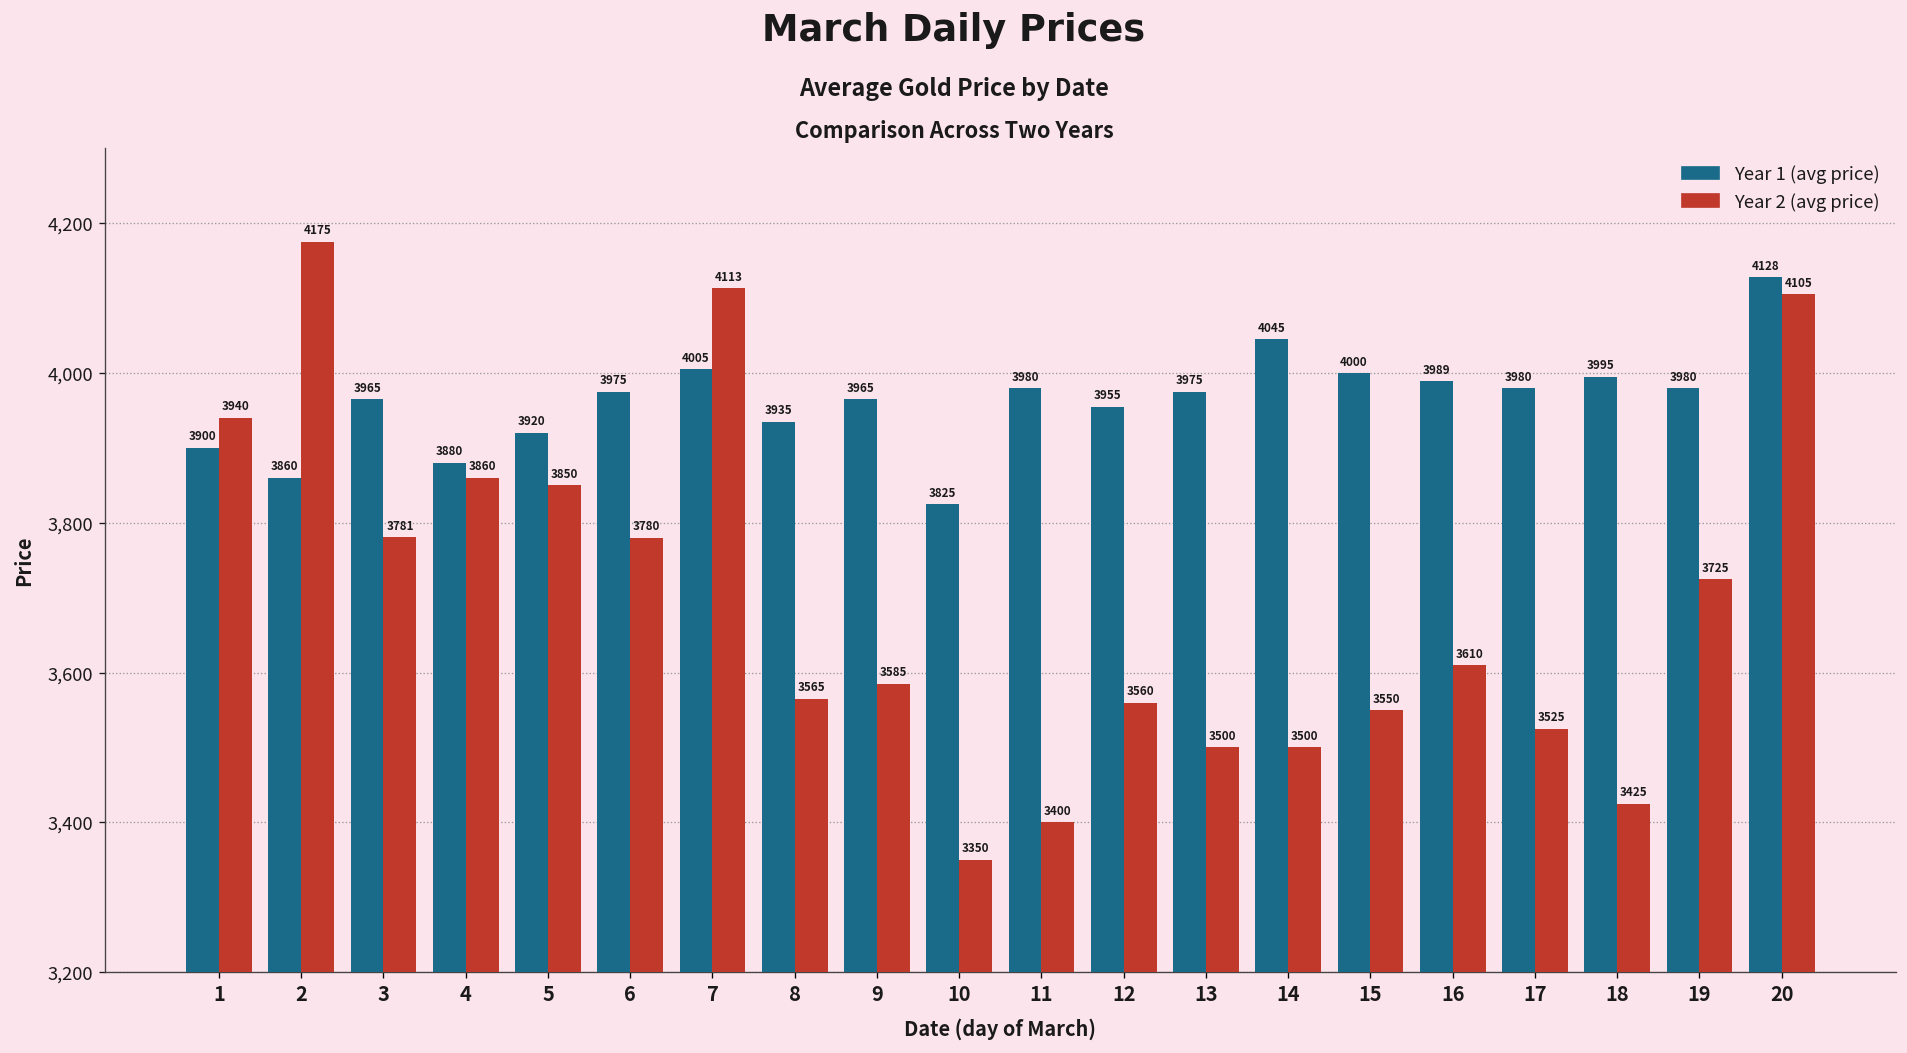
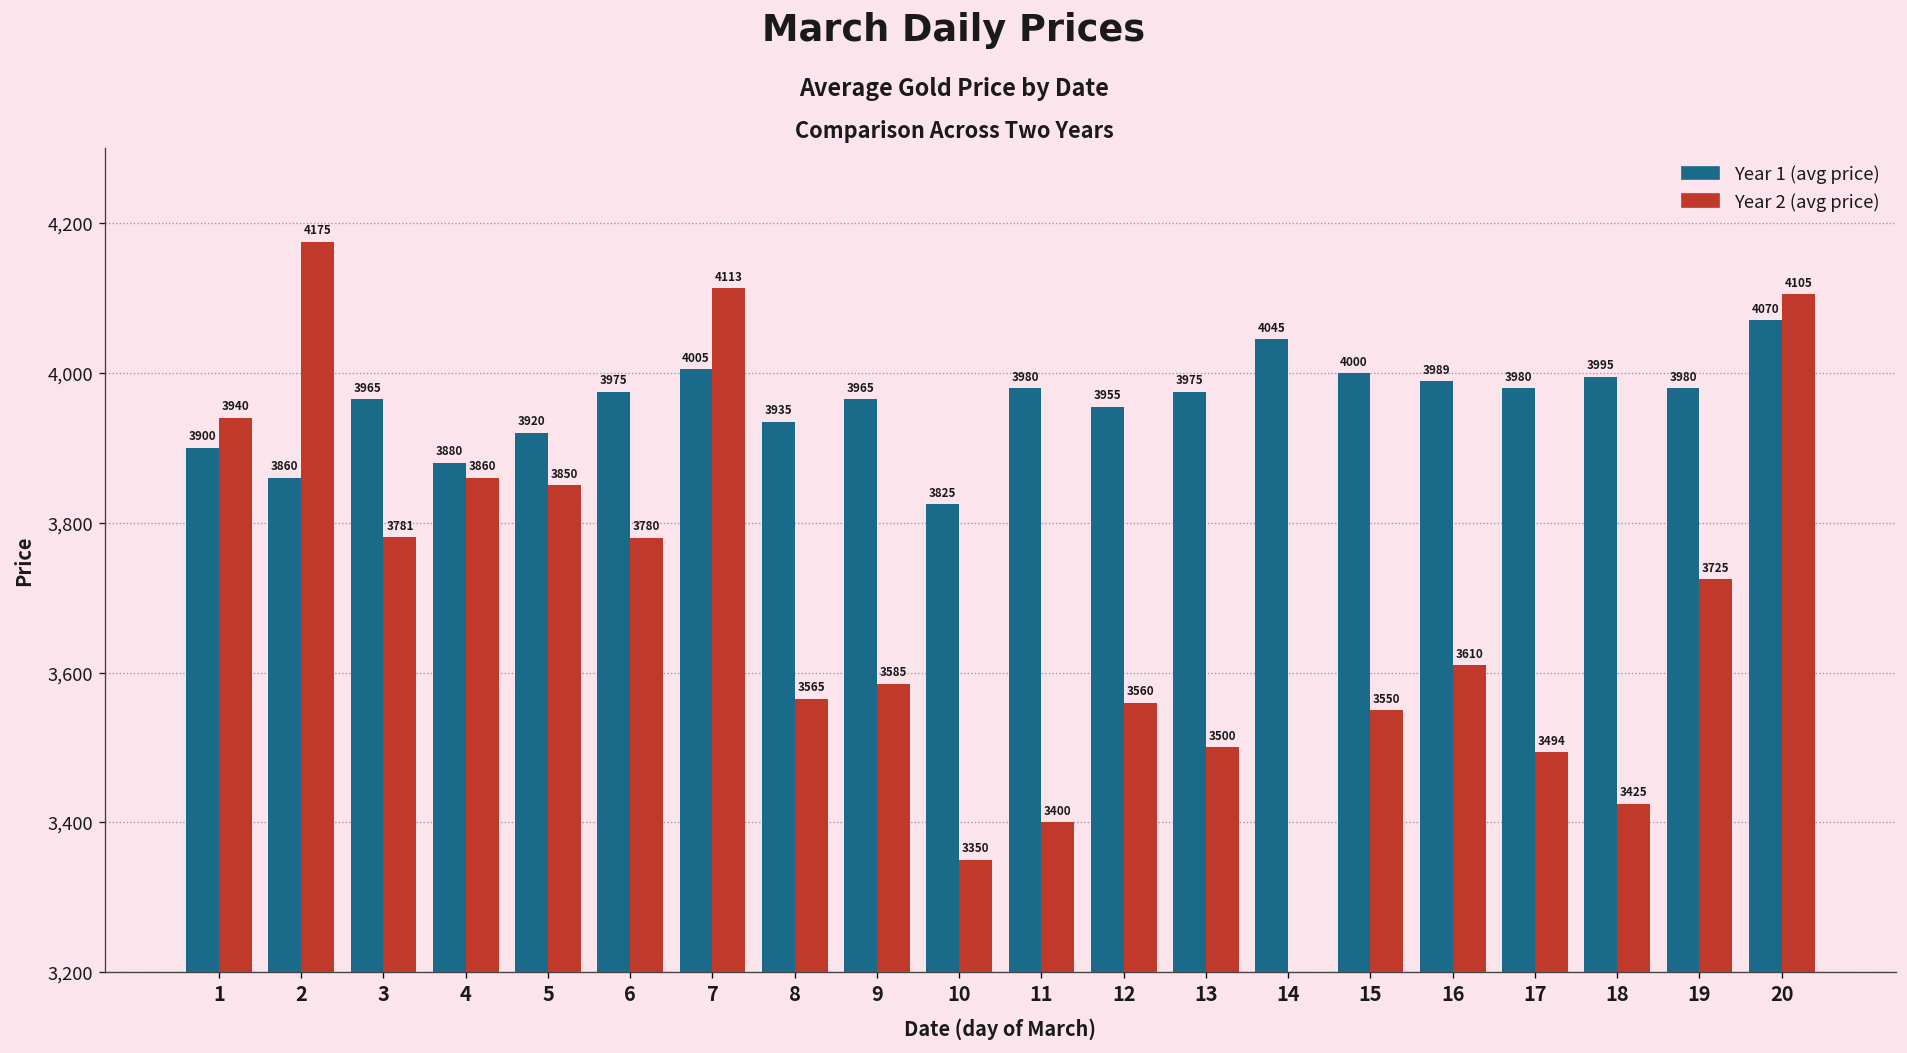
Year 2 (avg price), 14: 3500 -> 3199
Year 2 (avg price), 17: 3525 -> 3494
Year 1 (avg price), 20: 4128 -> 4070
